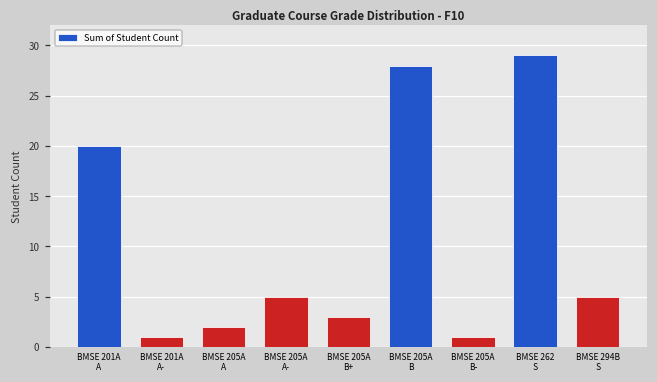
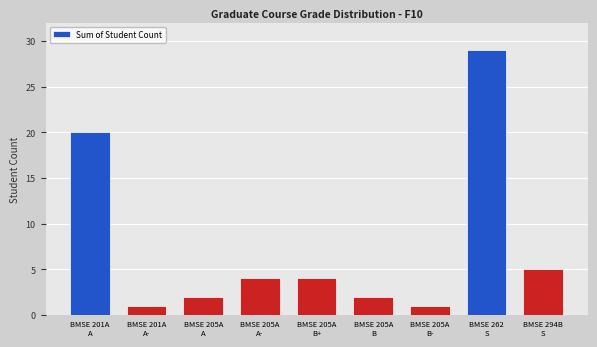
BMSE 205A A-: 5 -> 4
BMSE 205A B+: 3 -> 4
BMSE 205A B: 28 -> 2
